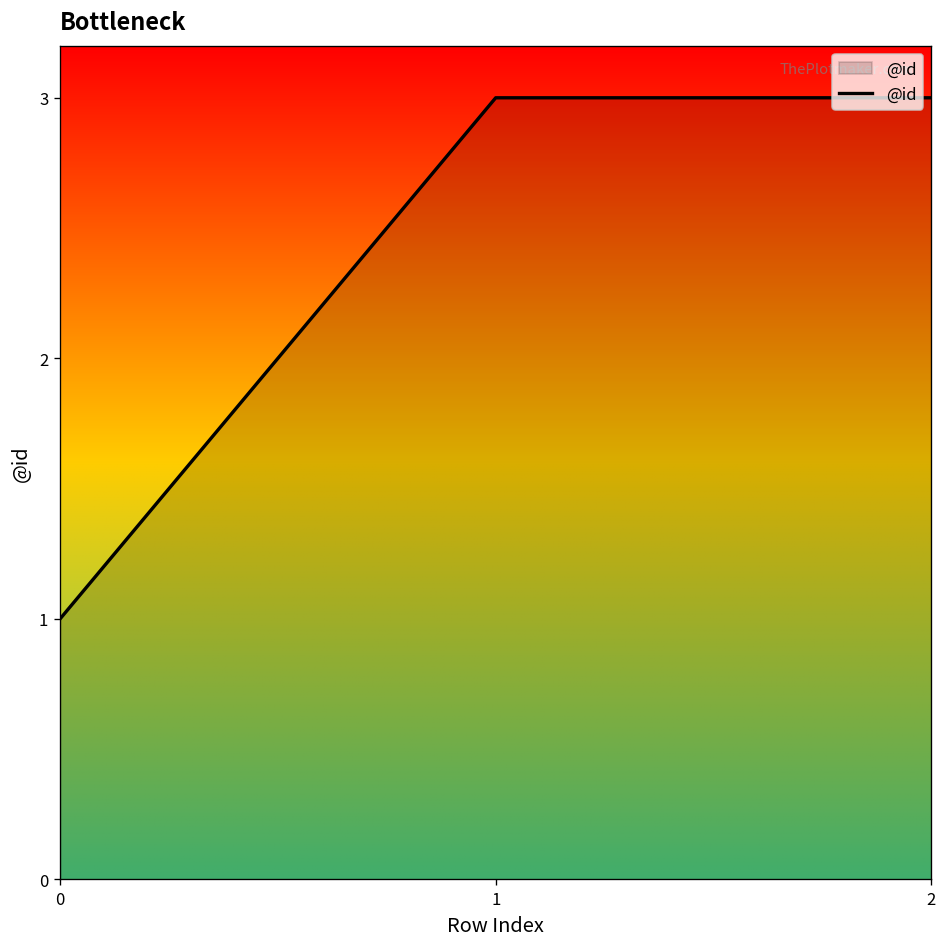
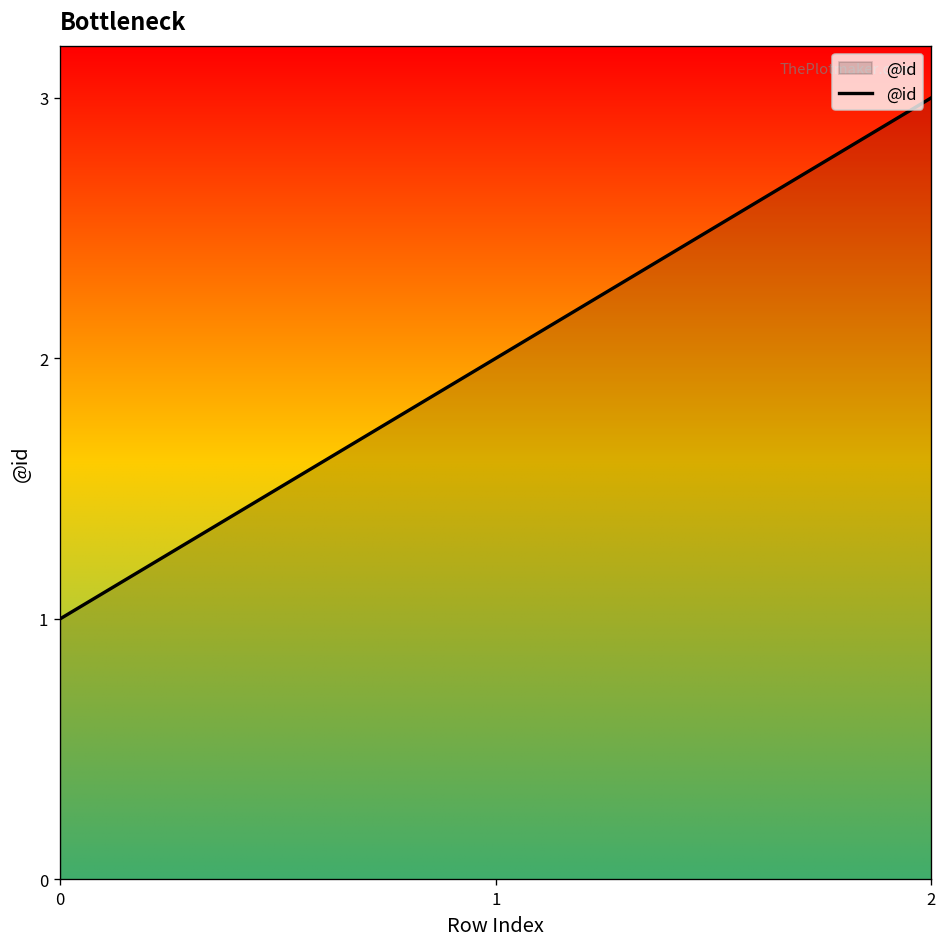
1: 3 -> 2
